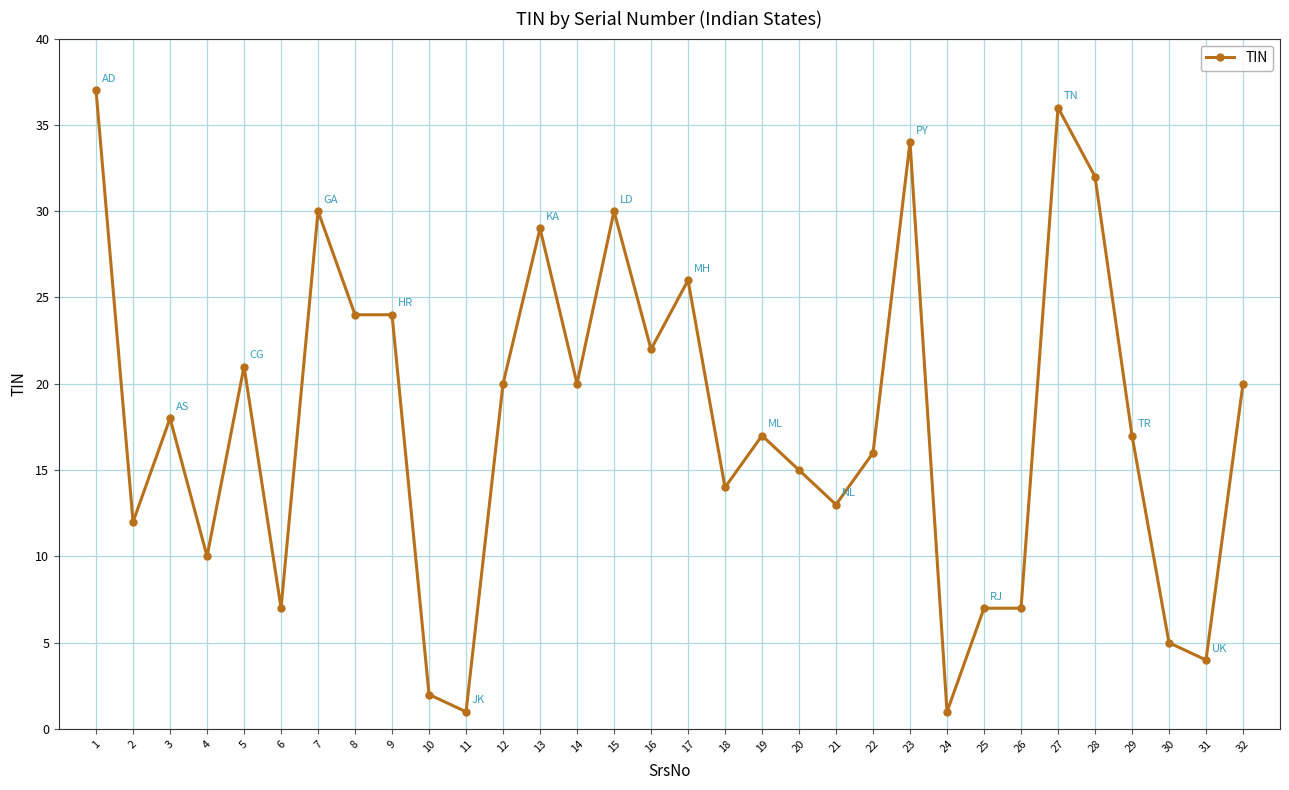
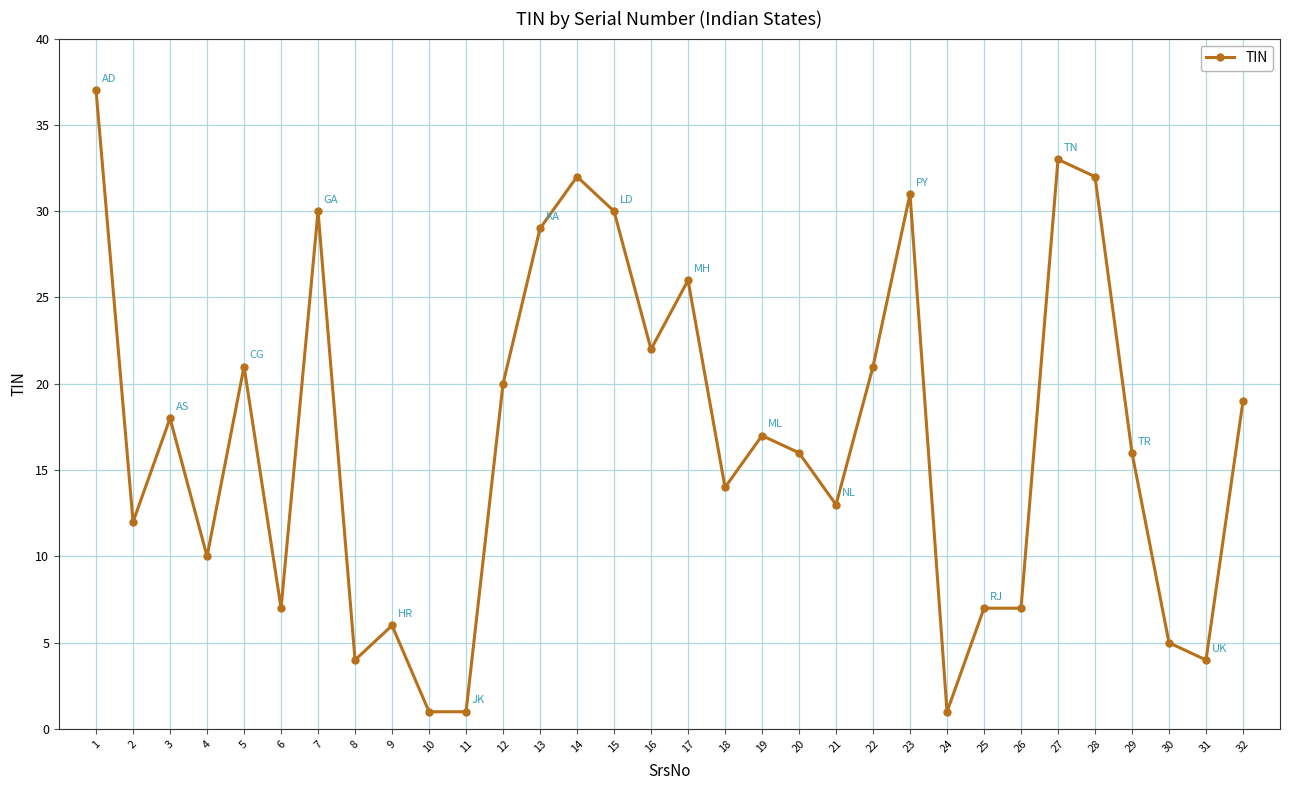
8: 24 -> 4
9: 24 -> 6
10: 2 -> 1
14: 20 -> 32
20: 15 -> 16
22: 16 -> 21
23: 34 -> 31
27: 36 -> 33
29: 17 -> 16
32: 20 -> 19
